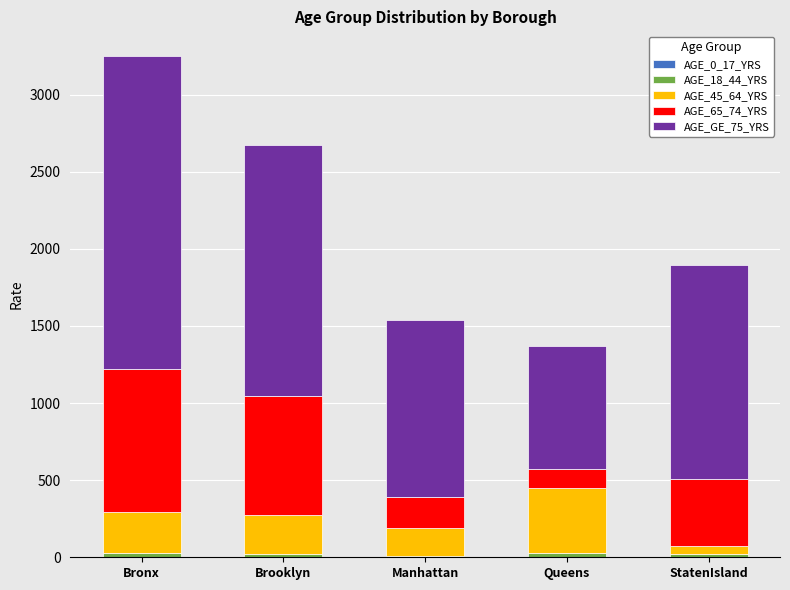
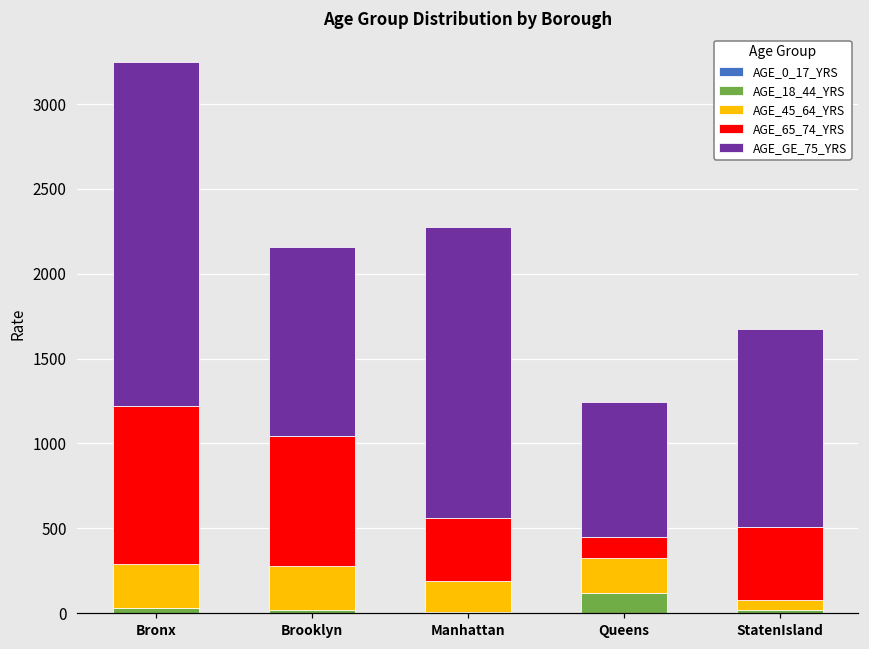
AGE_GE_75_YRS, Brooklyn: 1630 -> 1110
AGE_65_74_YRS, Manhattan: 200 -> 370
AGE_GE_75_YRS, Manhattan: 1150 -> 1720
AGE_18_44_YRS, Queens: 30 -> 120
AGE_45_64_YRS, Queens: 420 -> 210
AGE_GE_75_YRS, StatenIsland: 1390 -> 1170
